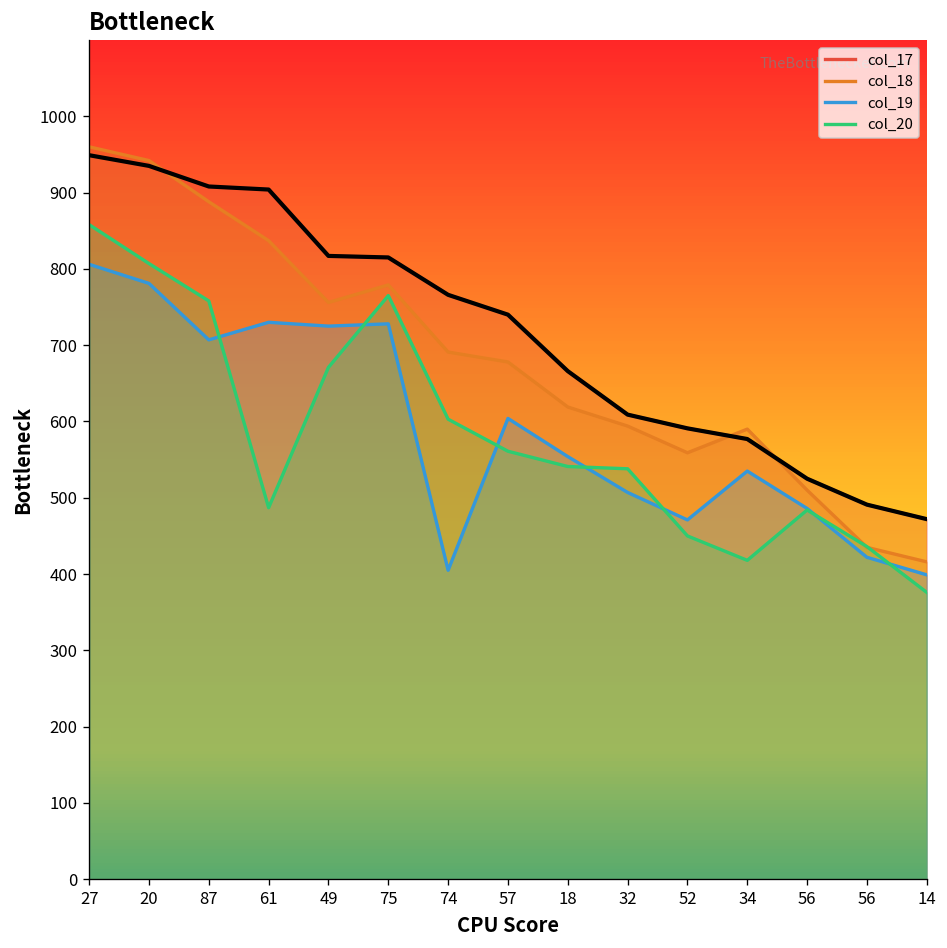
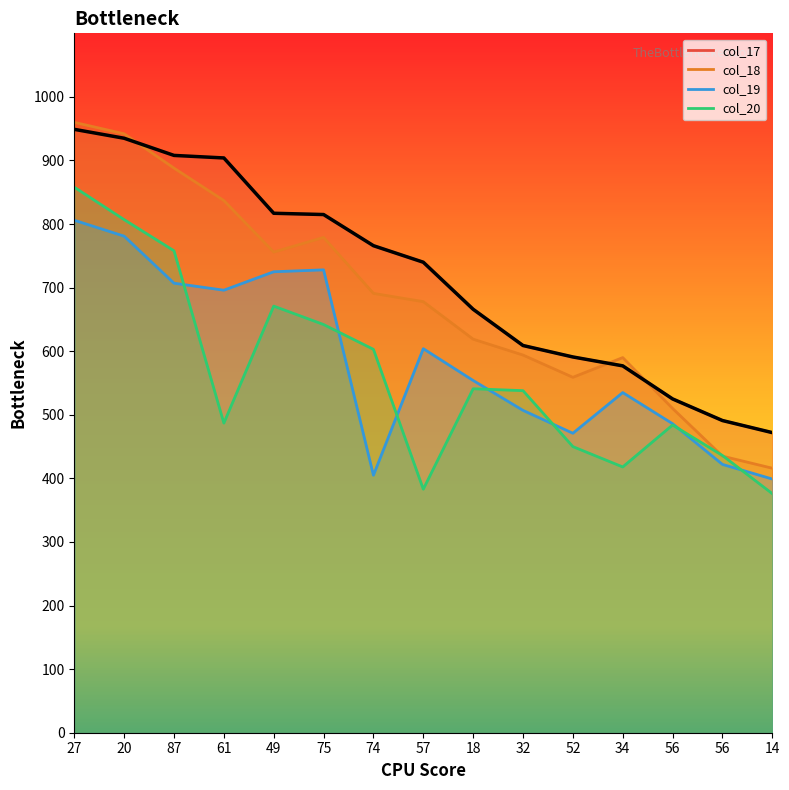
col_19, 61: 730 -> 700
col_20, 75: 770 -> 640
col_20, 57: 560 -> 380
